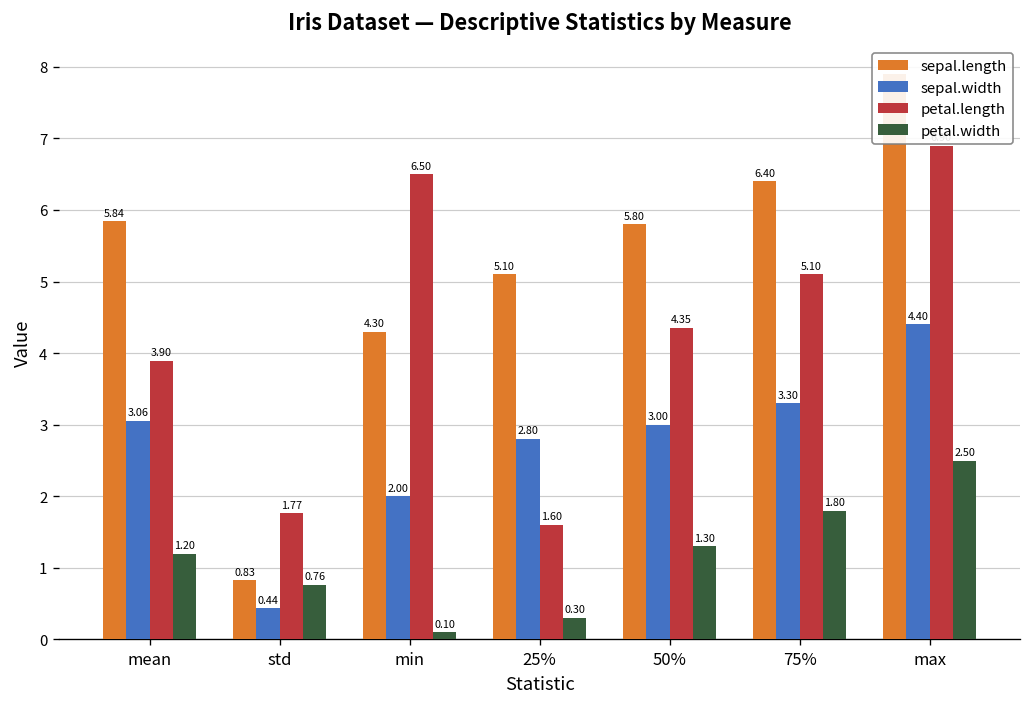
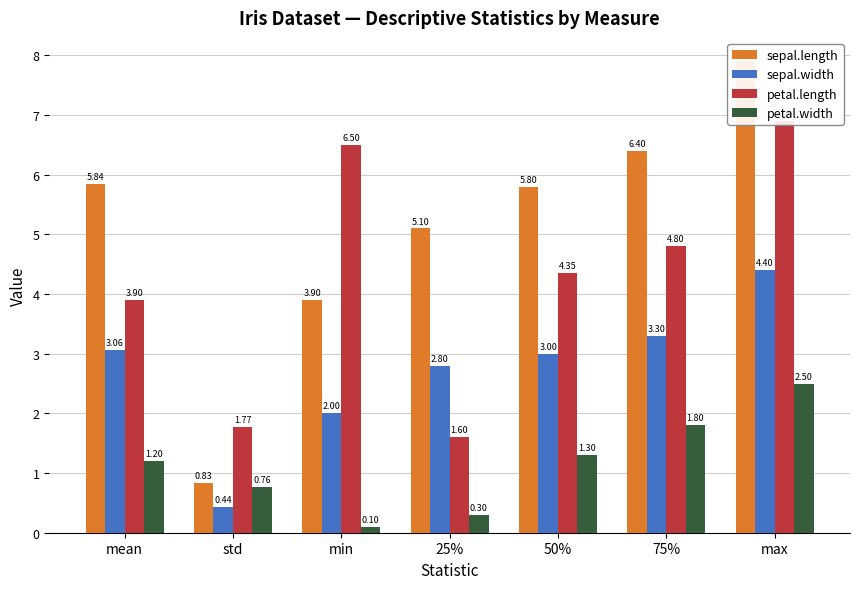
sepal.length, min: 4.30 -> 3.90
petal.length, 75%: 5.10 -> 4.80
